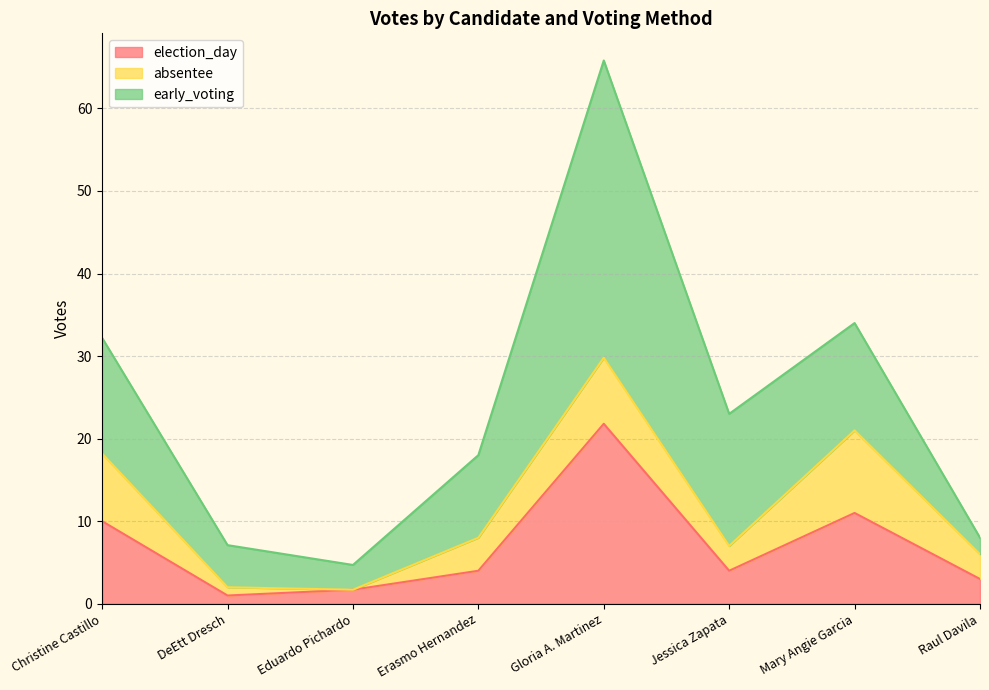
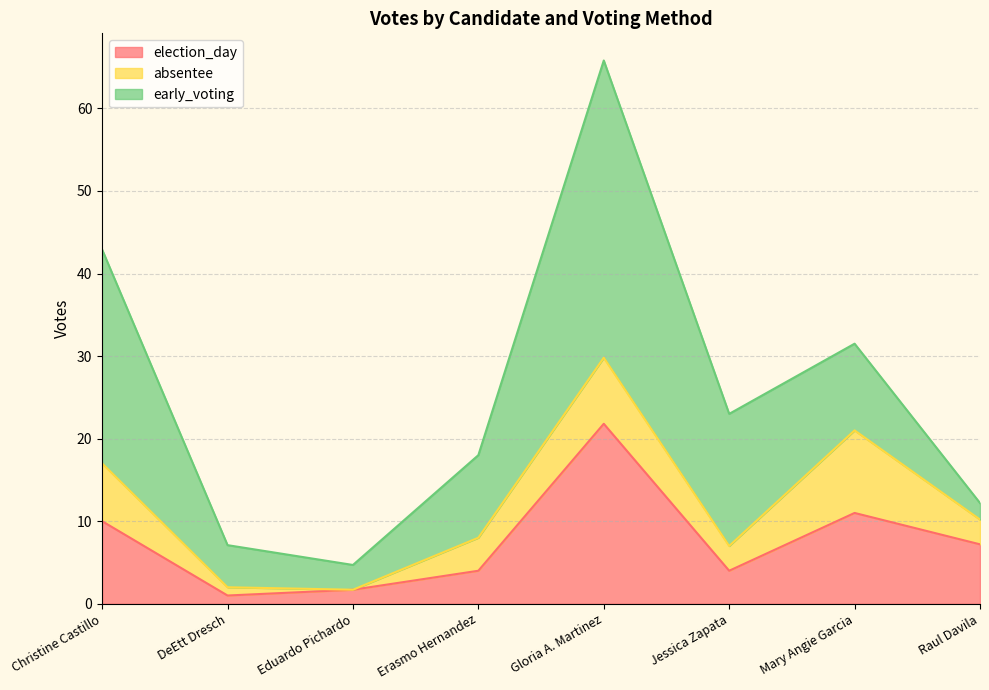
absentee, Christine Castillo: 8 -> 7
early_voting, Christine Castillo: 14 -> 26
early_voting, Mary Angie Garcia: 13 -> 11
election_day, Raul Davila: 3 -> 7
